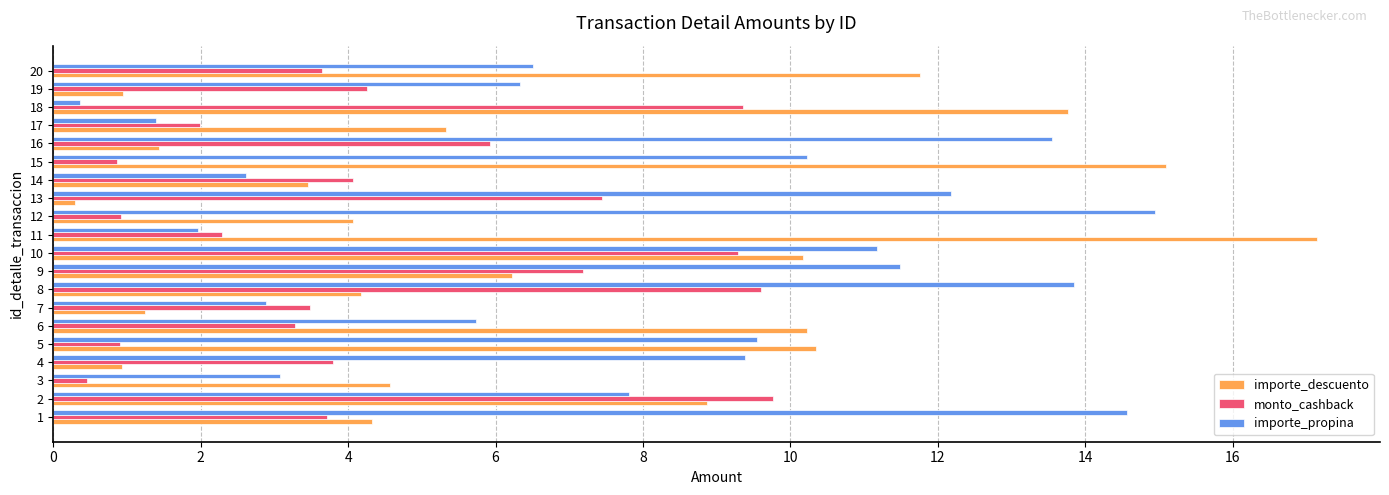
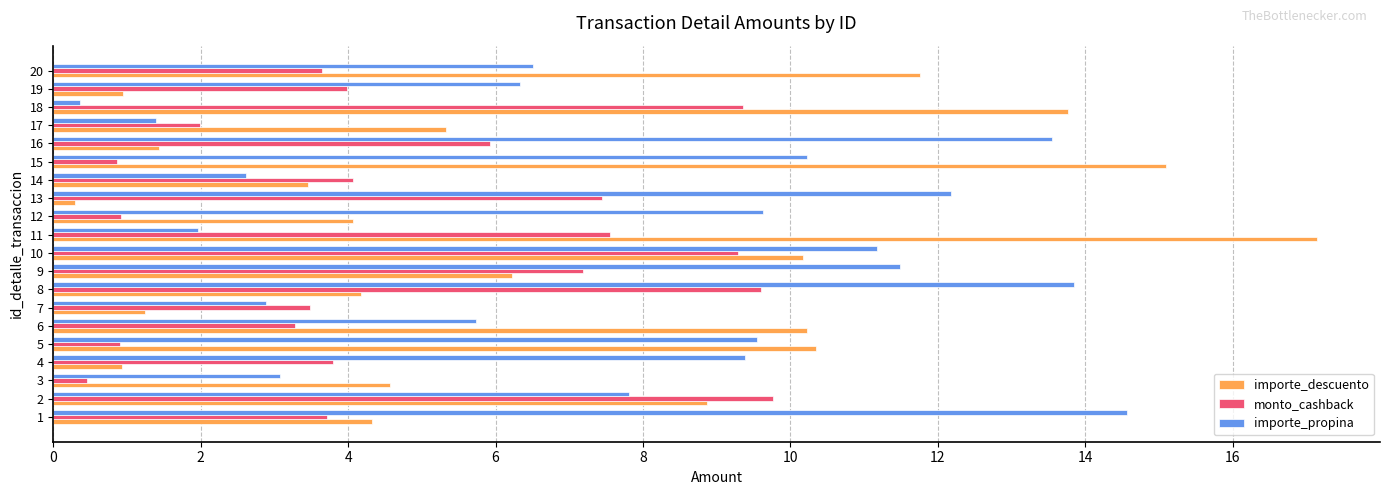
monto_cashback, 19: 4.3 -> 4.0
importe_propina, 12: 15.0 -> 9.6
monto_cashback, 11: 2.3 -> 7.6
